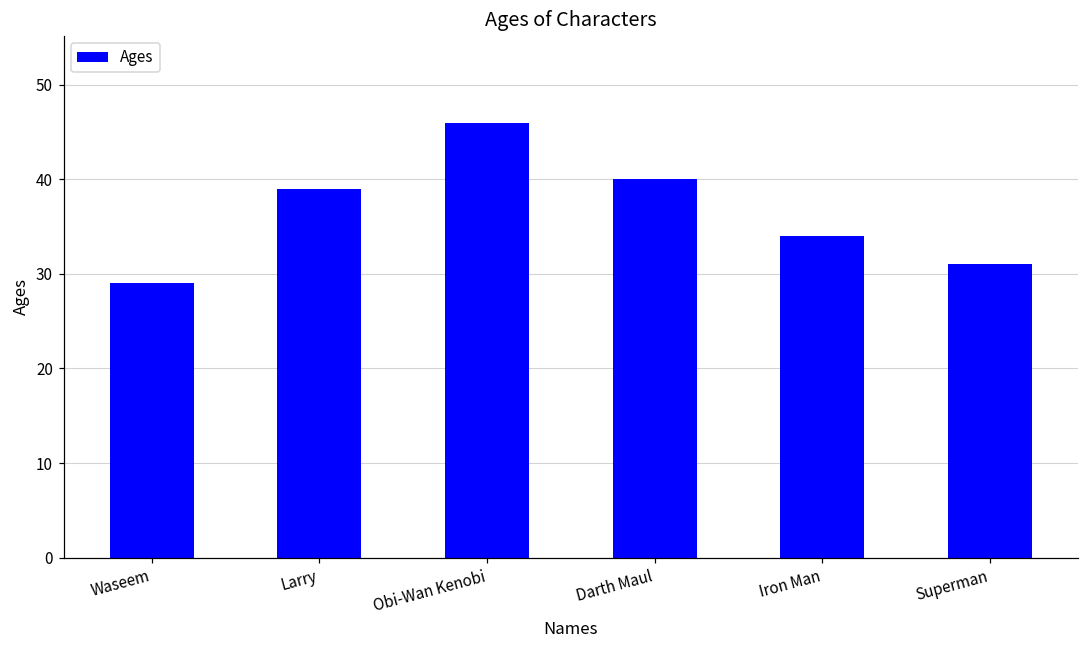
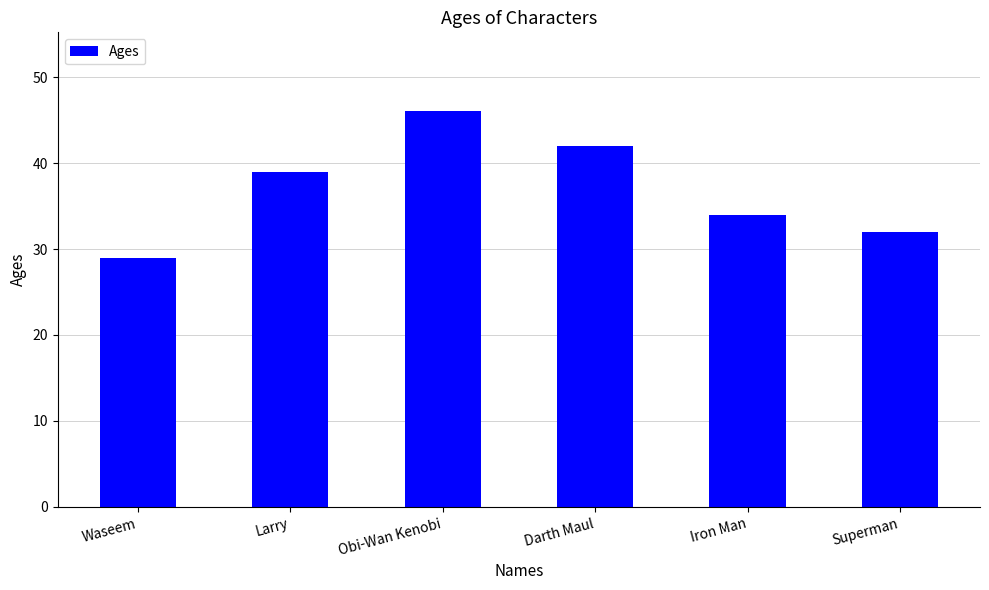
Darth Maul: 40 -> 42
Superman: 31 -> 32
